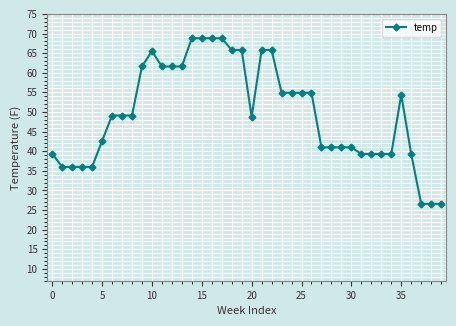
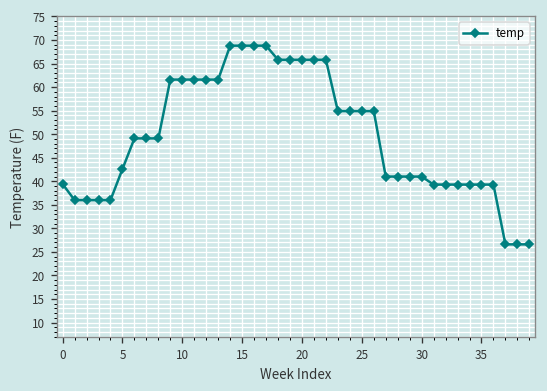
10: 66 -> 62
20: 49 -> 66
35: 54 -> 39
